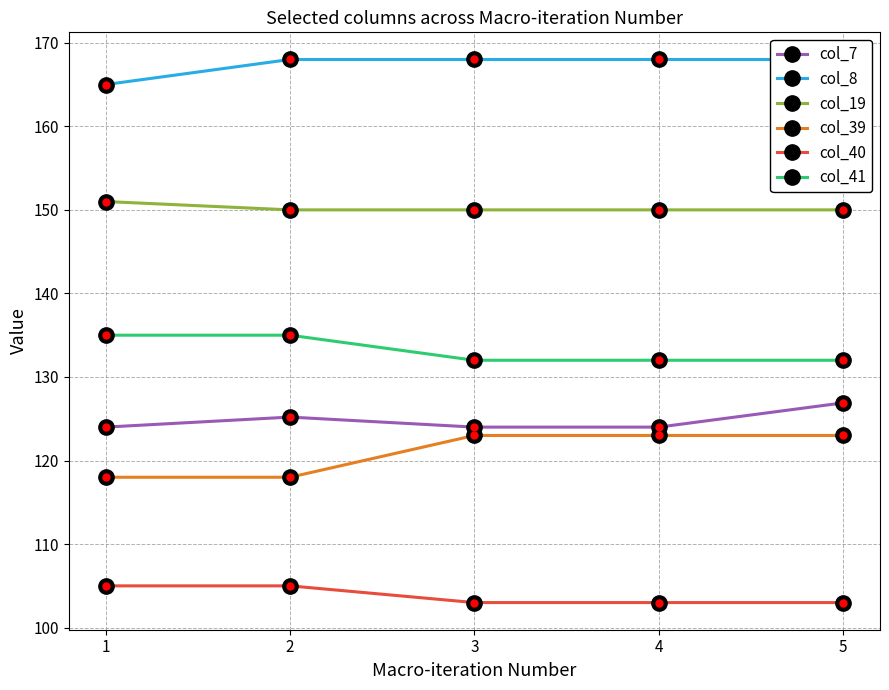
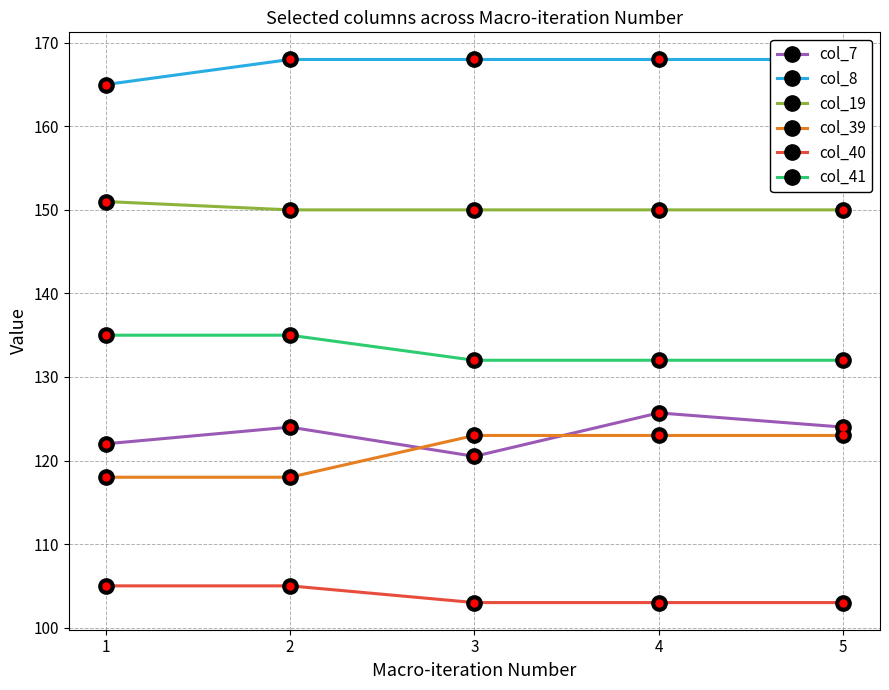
col_7, 1: 124 -> 122
col_7, 2: 125 -> 124
col_7, 3: 124 -> 121
col_7, 4: 124 -> 126
col_7, 5: 127 -> 124
